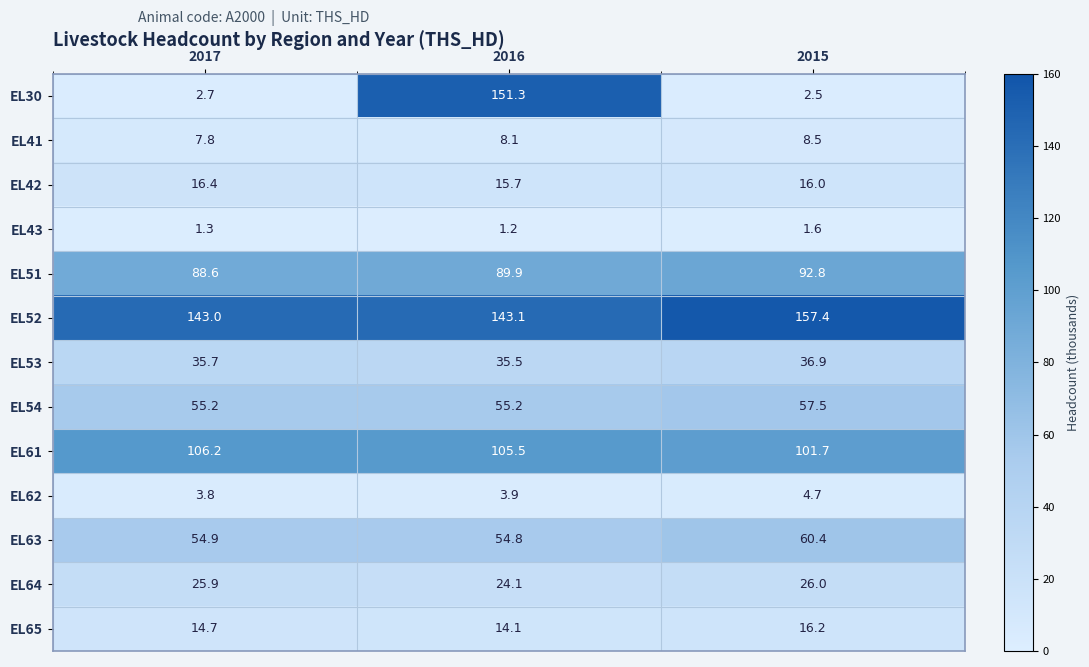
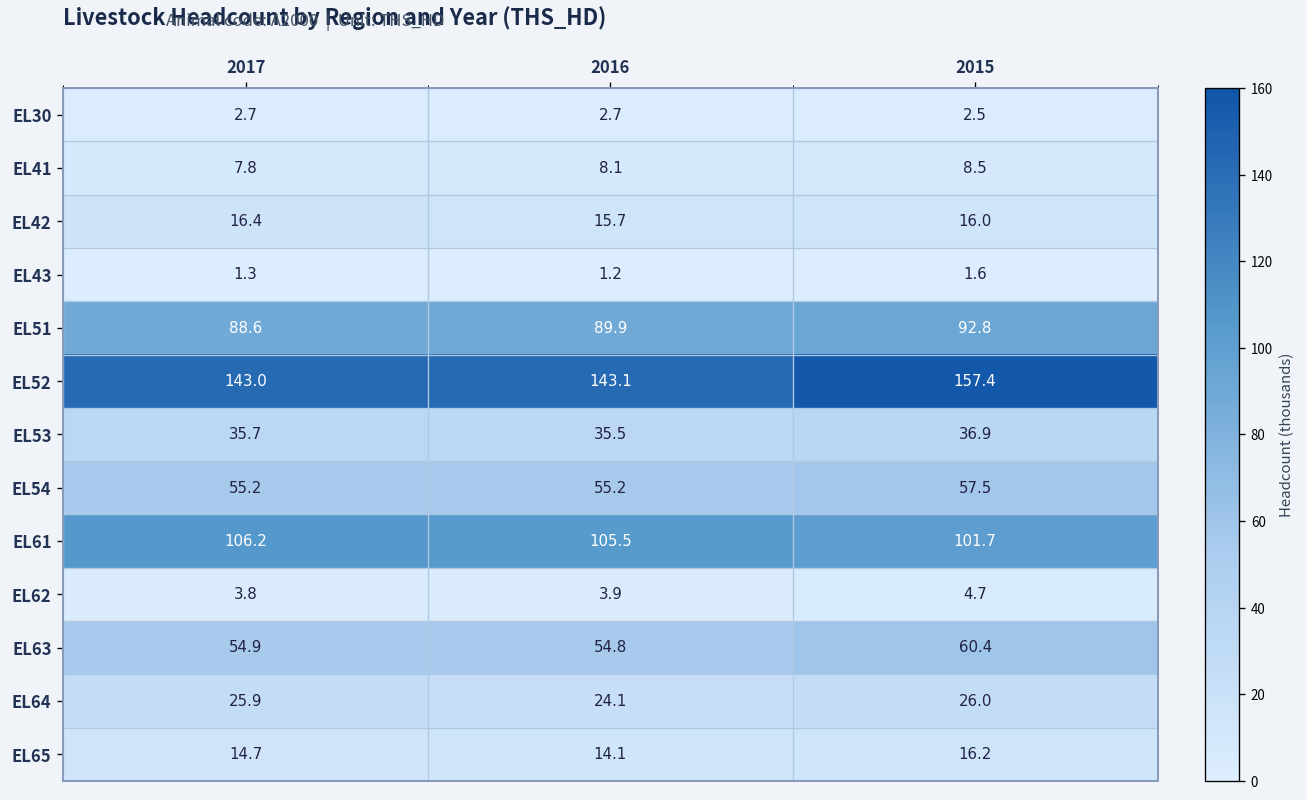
EL30, 2016: 151.3 -> 2.7
